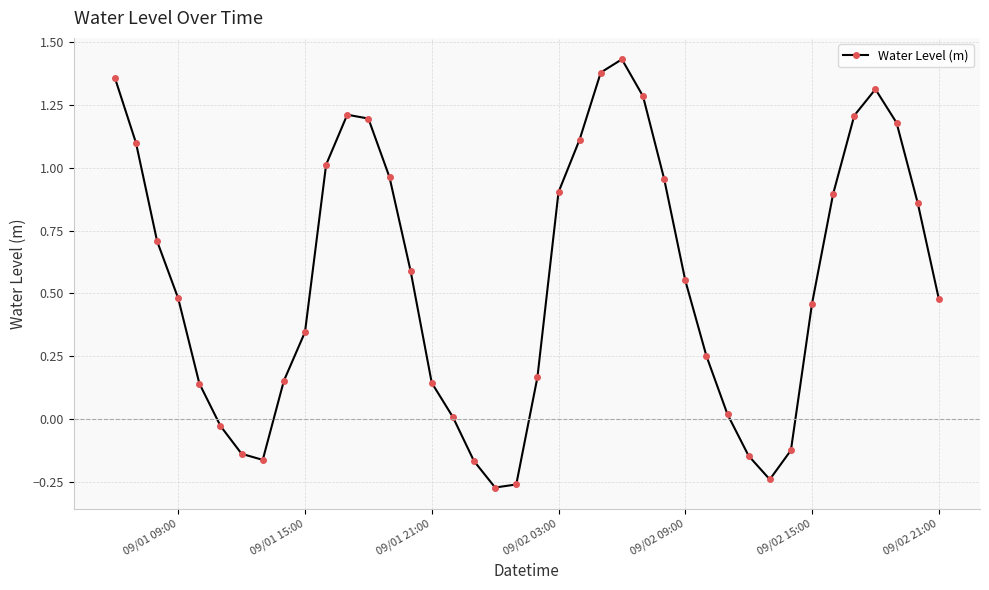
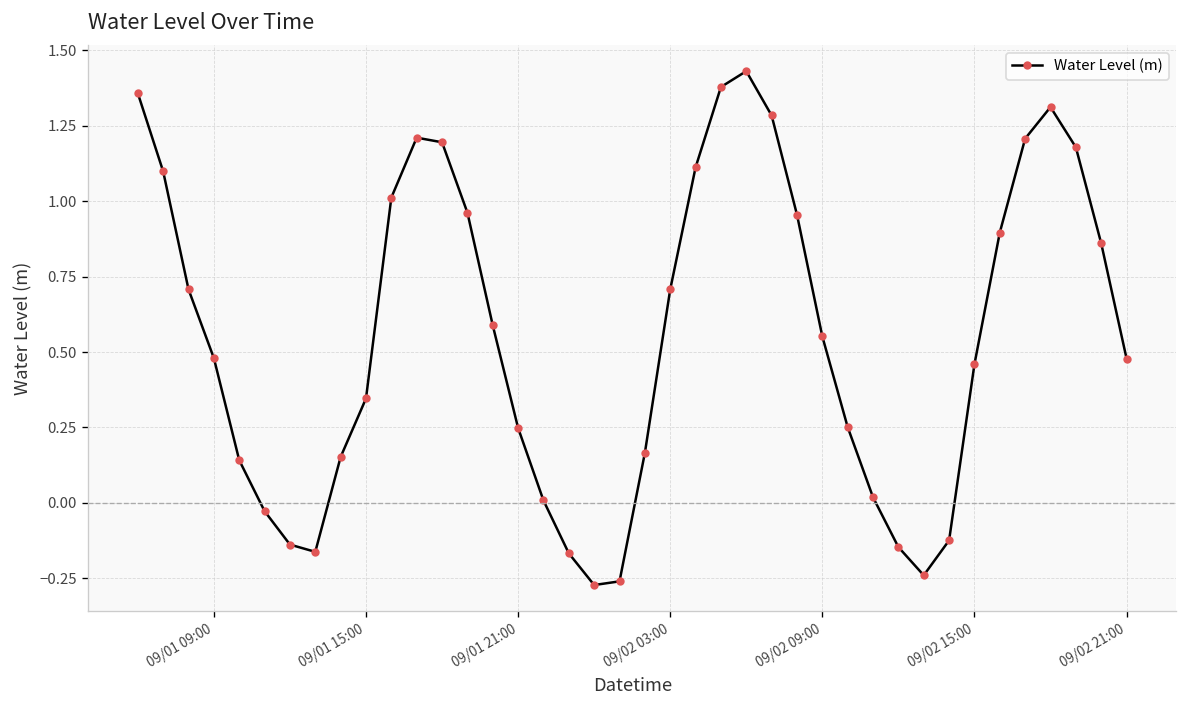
09/01 21:00: 0.14 -> 0.25
09/02 03:00: 0.90 -> 0.71
